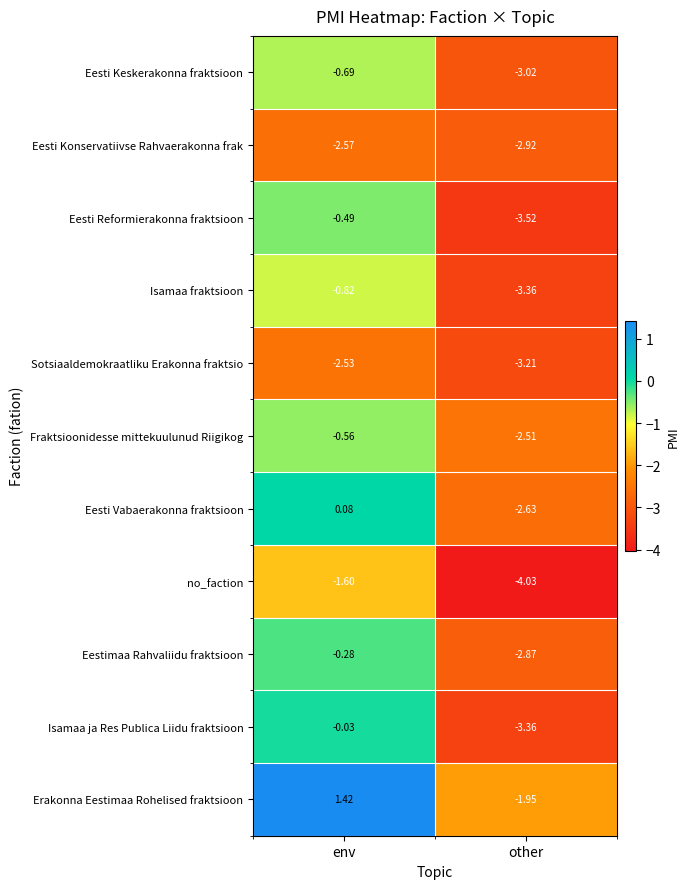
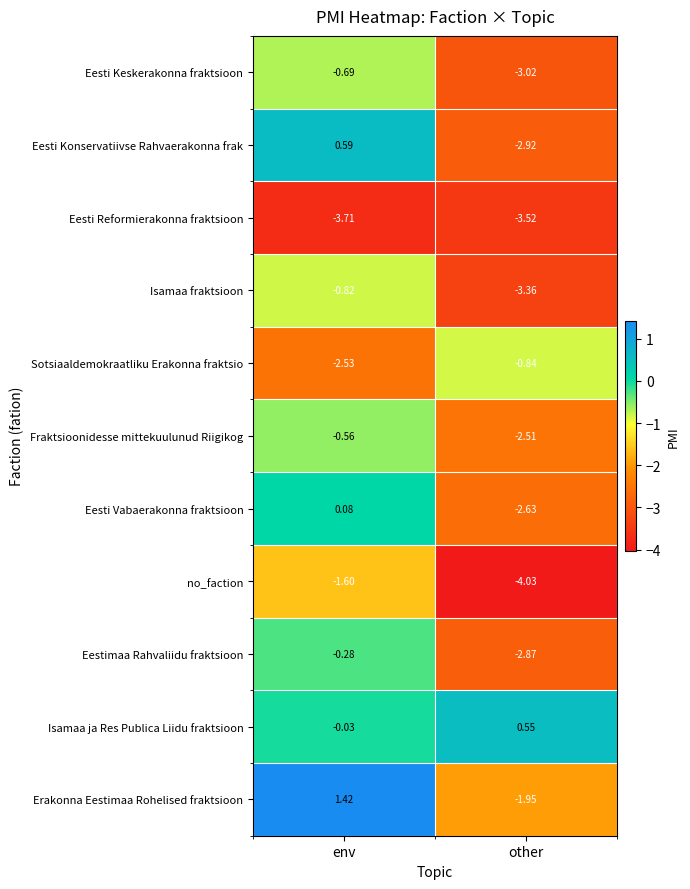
Eesti Konservatiivse Rahvaerakonna frak, env: -2.57 -> 0.59
Eesti Reformierakonna fraktsioon, env: -0.49 -> -3.71
Sotsiaaldemokraatliku Erakonna fraktsio, other: -3.21 -> -0.84
Isamaa ja Res Publica Liidu fraktsioon, other: -3.36 -> 0.55
